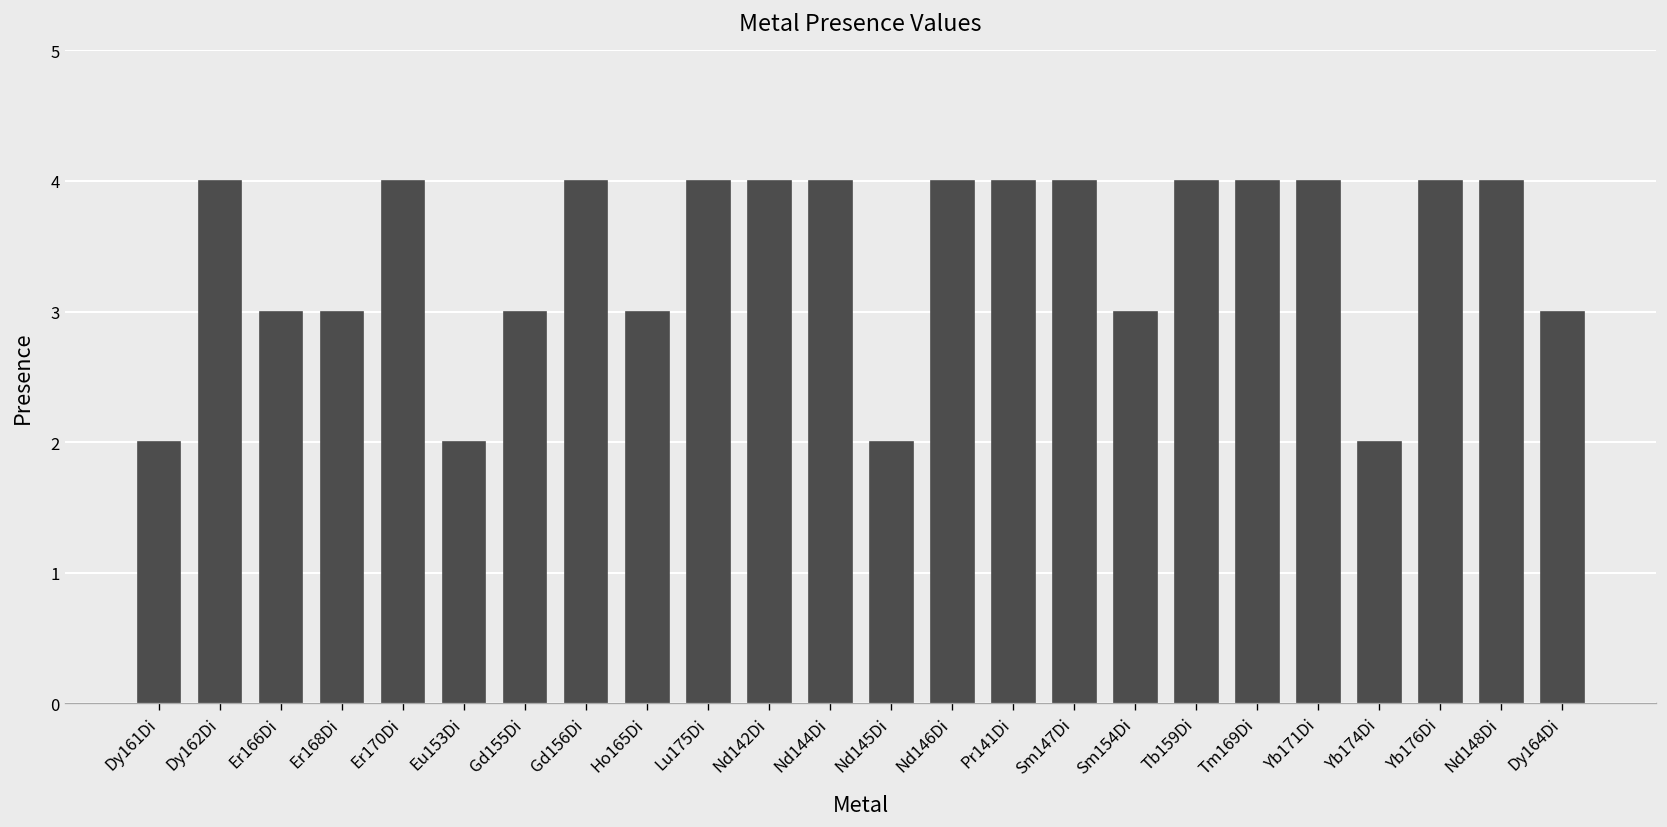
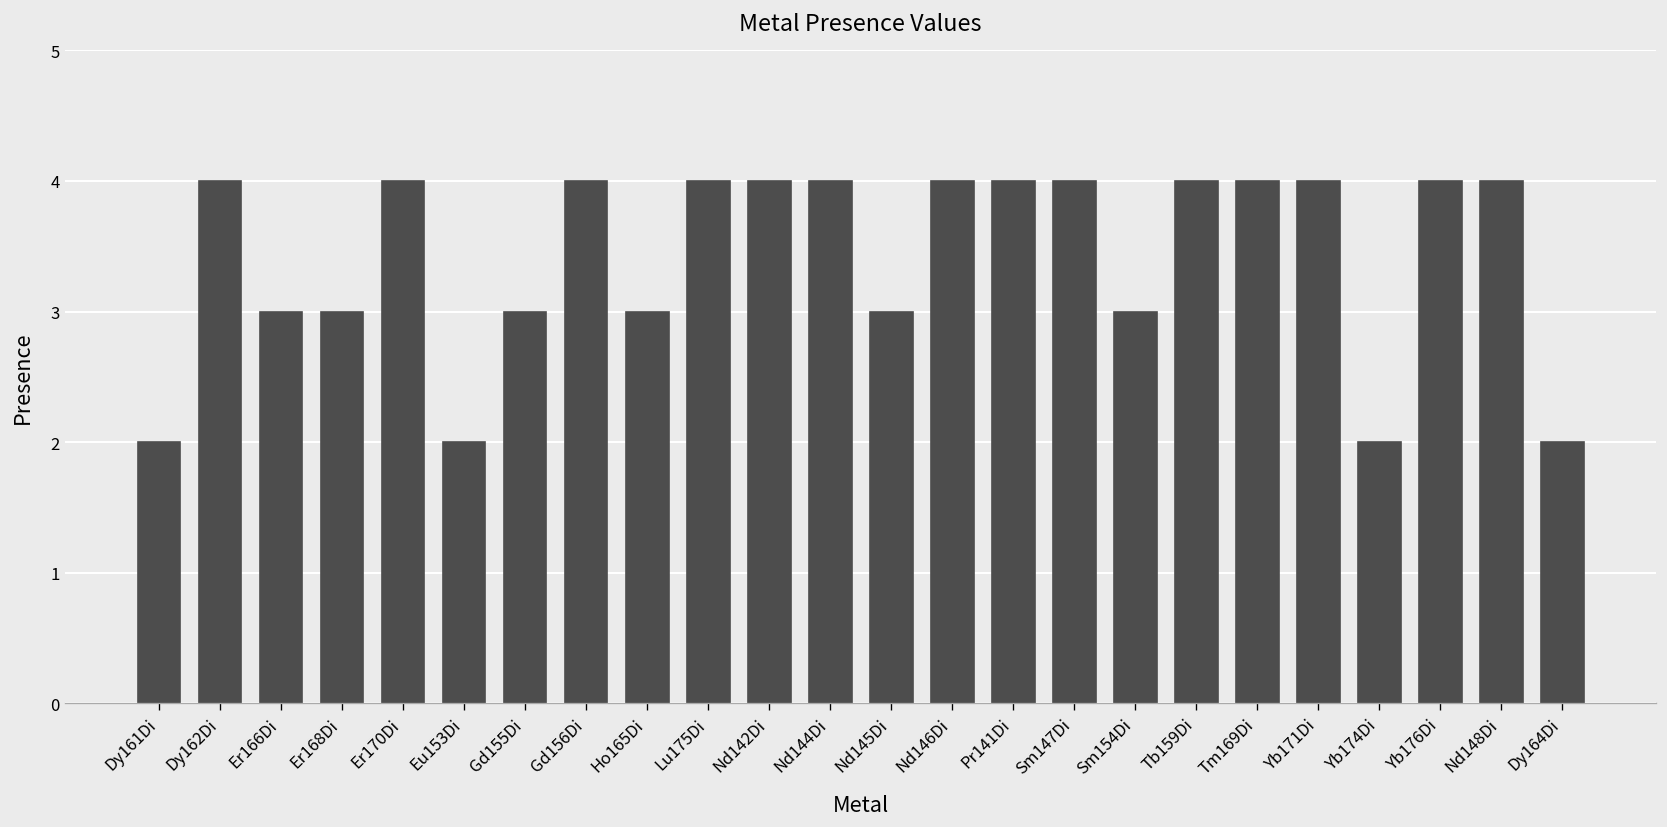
Nd145Di: 2 -> 3
Dy164Di: 3 -> 2
